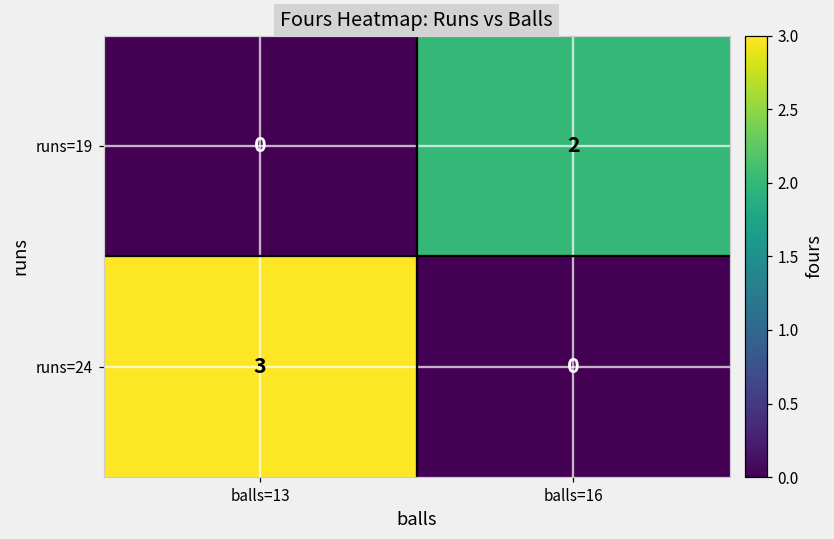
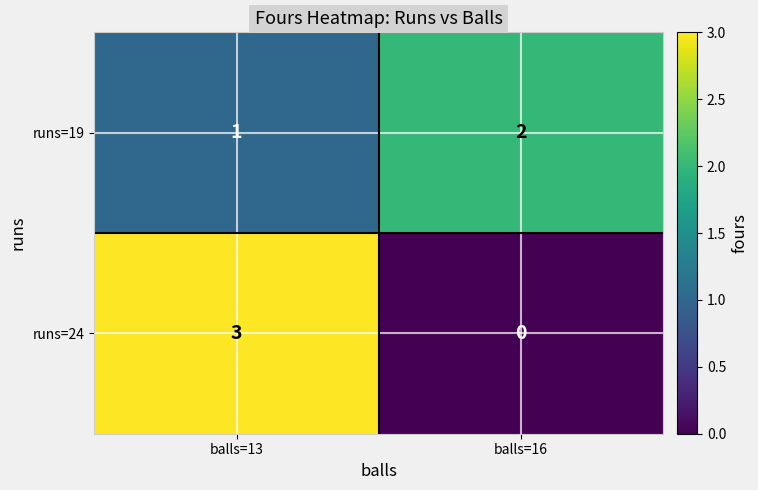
runs=19, balls=13: 0 -> 1
